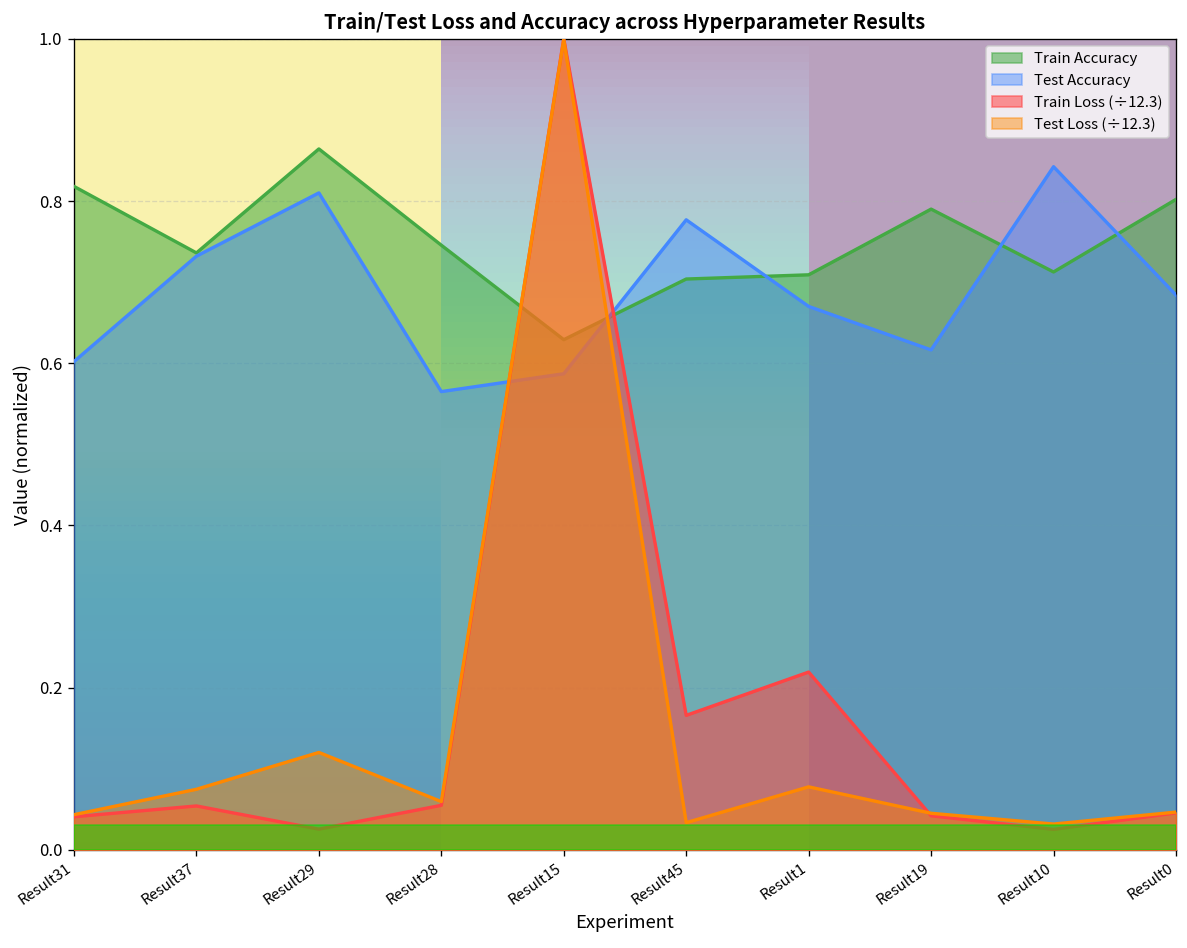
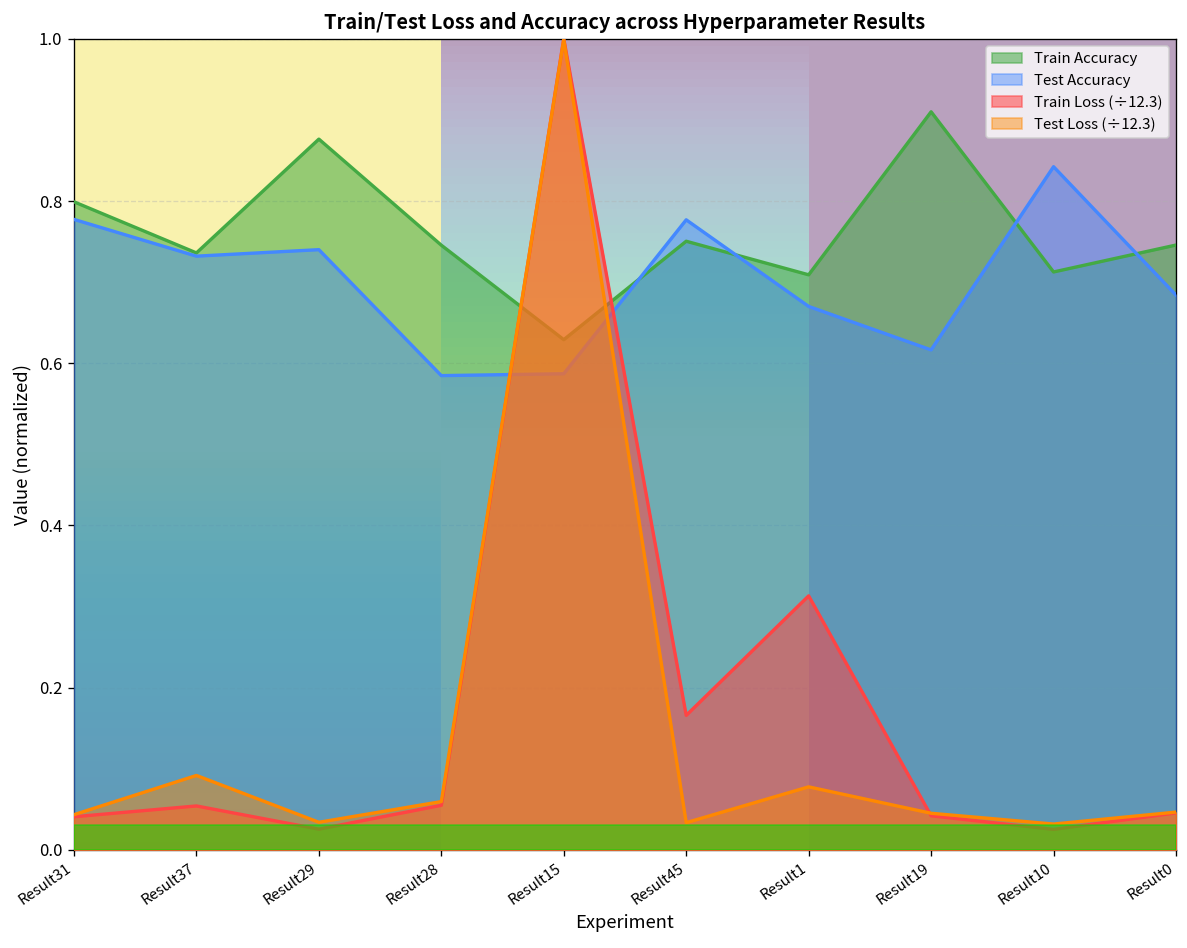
Train Accuracy, Result31: 0.82 -> 0.80
Test Accuracy, Result31: 0.60 -> 0.78
Test Loss (÷12.3), Result37: 0.07 -> 0.09
Train Accuracy, Result29: 0.86 -> 0.88
Test Accuracy, Result29: 0.81 -> 0.74
Test Loss (÷12.3), Result29: 0.12 -> 0.03
Test Accuracy, Result28: 0.57 -> 0.58
Train Accuracy, Result45: 0.70 -> 0.75
Train Loss (÷12.3), Result1: 0.22 -> 0.31
Train Accuracy, Result19: 0.79 -> 0.91
Train Accuracy, Result0: 0.80 -> 0.75
